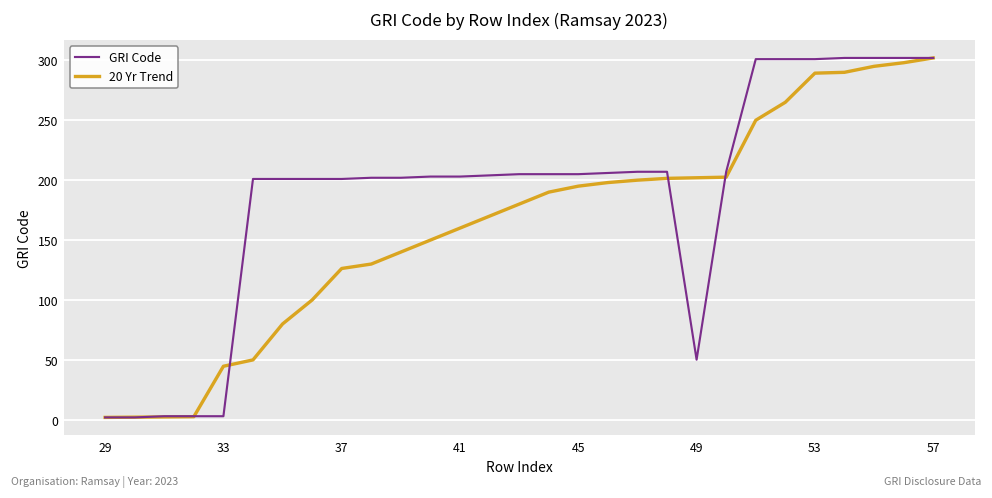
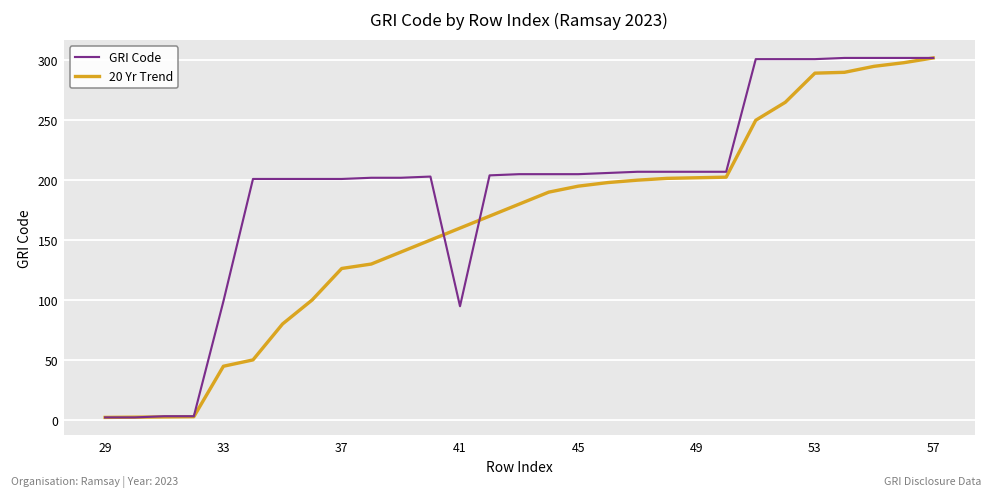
GRI Code, 33: 3 -> 99
GRI Code, 41: 203 -> 95
GRI Code, 49: 50 -> 207
